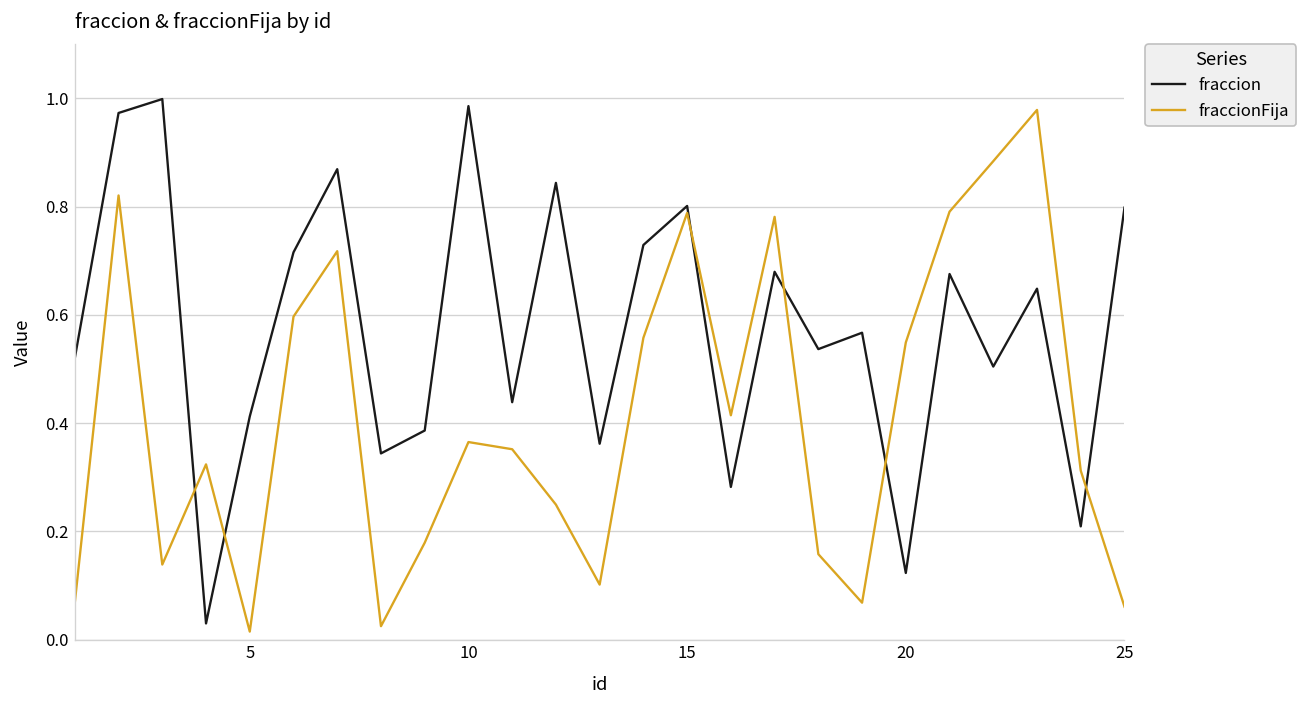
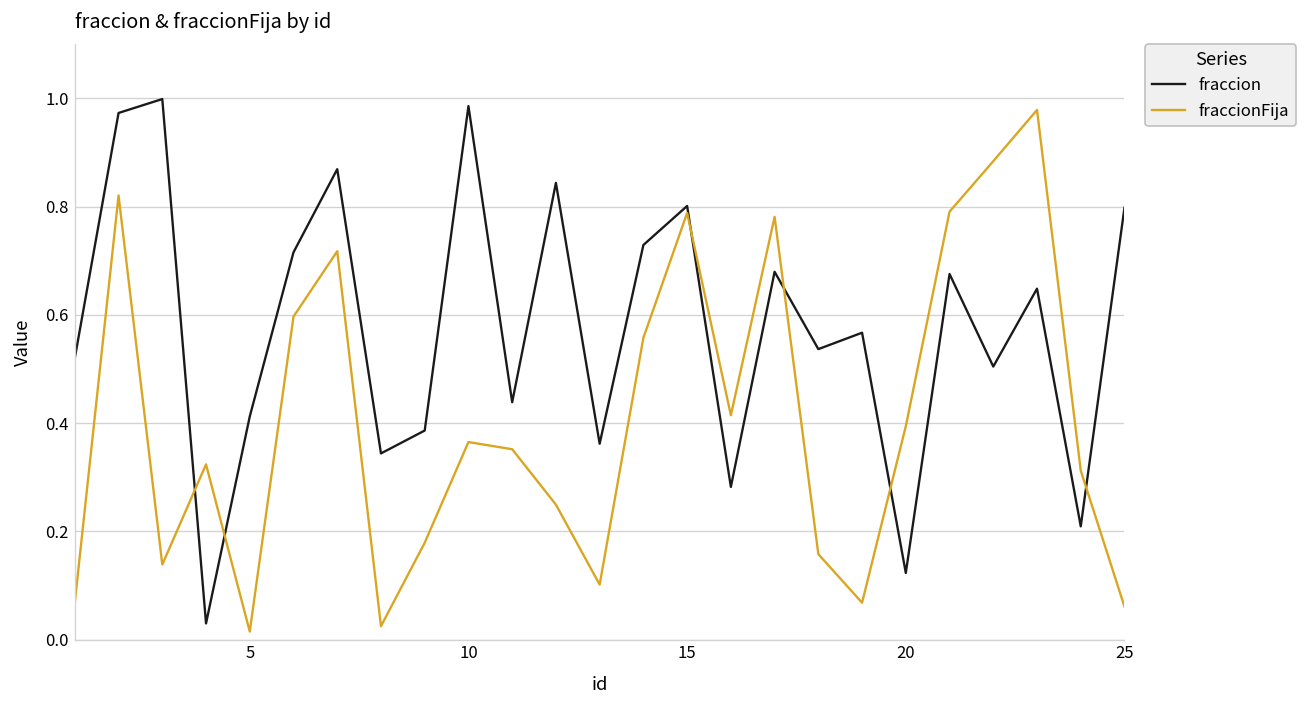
fraccionFija, 20: 0.55 -> 0.39
